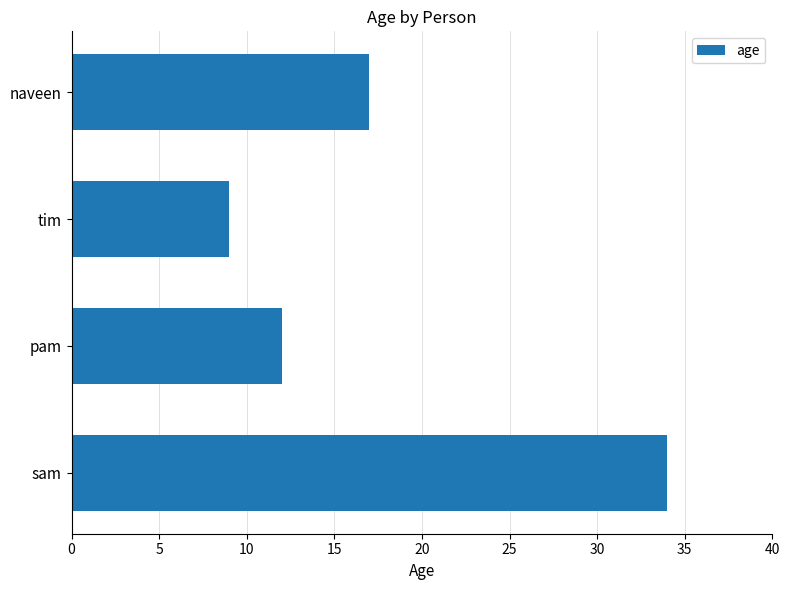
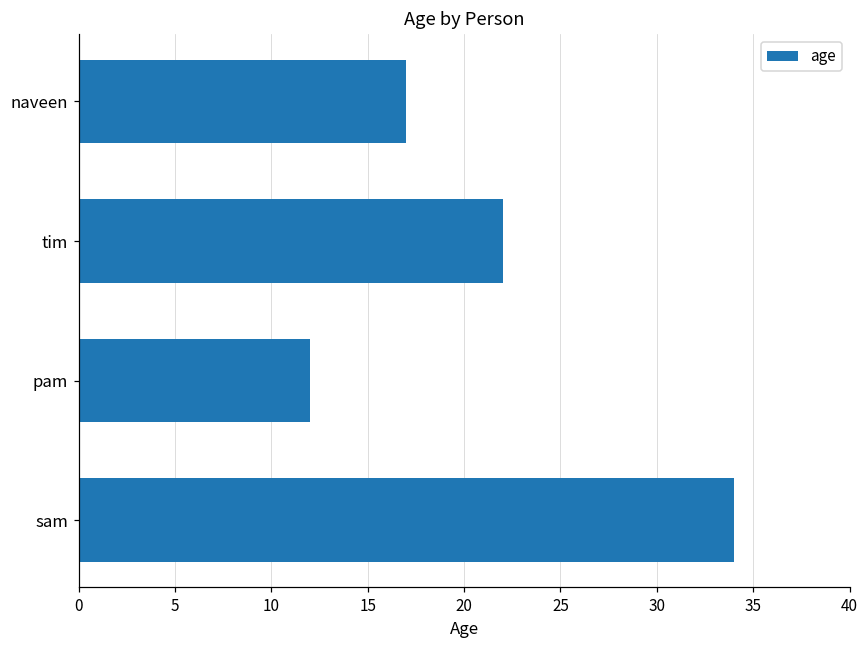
tim: 9 -> 22
